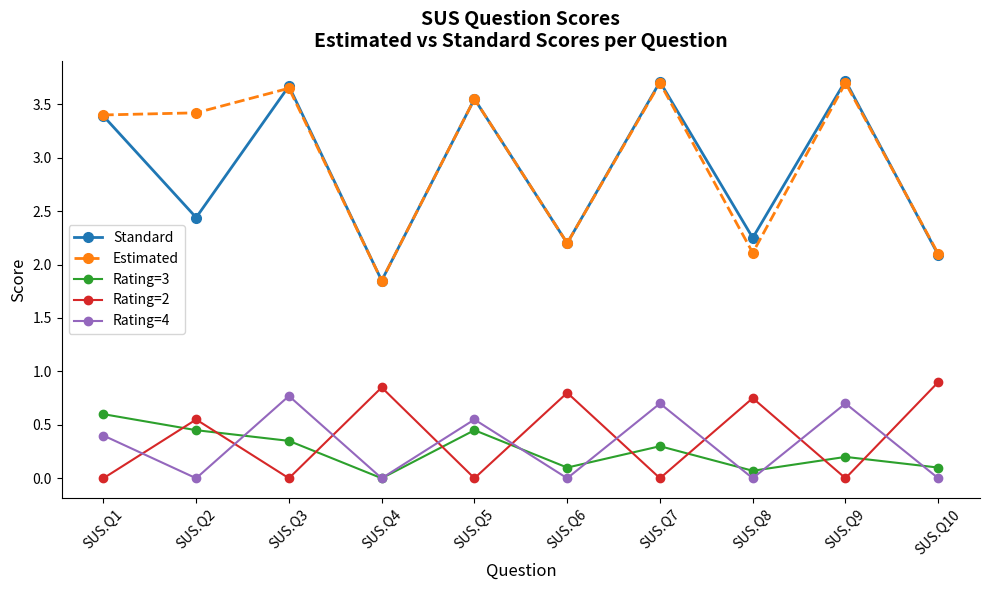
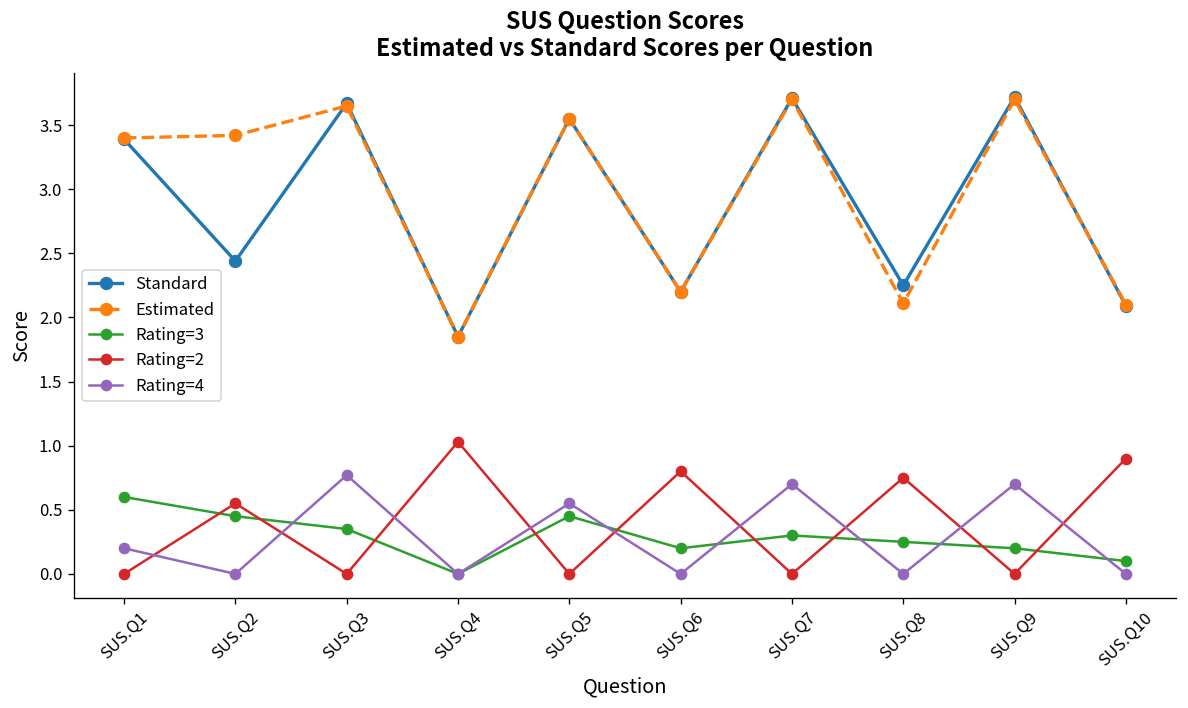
Rating=4, SUS.Q1: 0.4 -> 0.2
Rating=2, SUS.Q4: 0.85 -> 1.03
Rating=3, SUS.Q6: 0.1 -> 0.2
Rating=3, SUS.Q8: 0.07 -> 0.25
